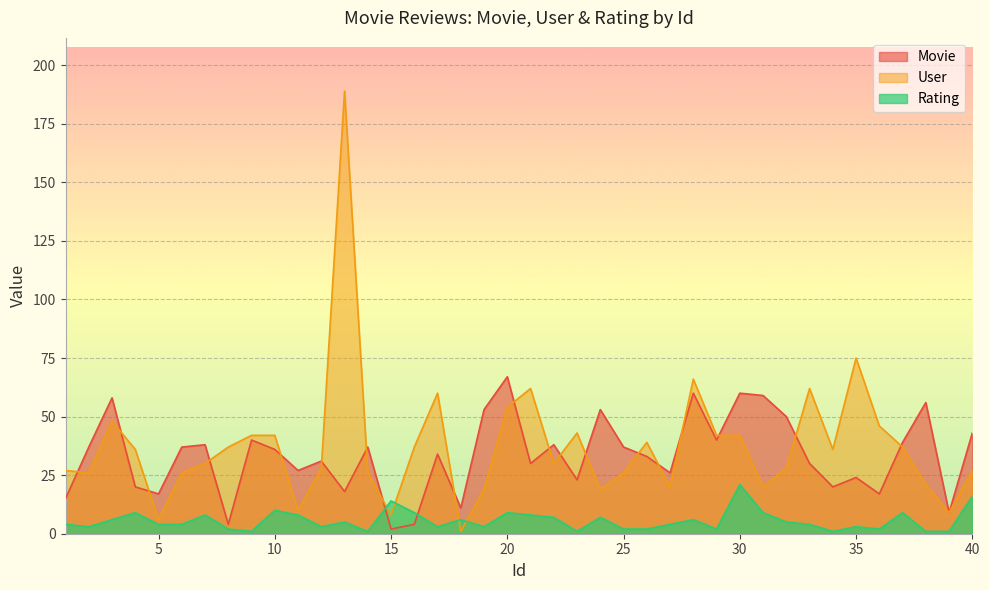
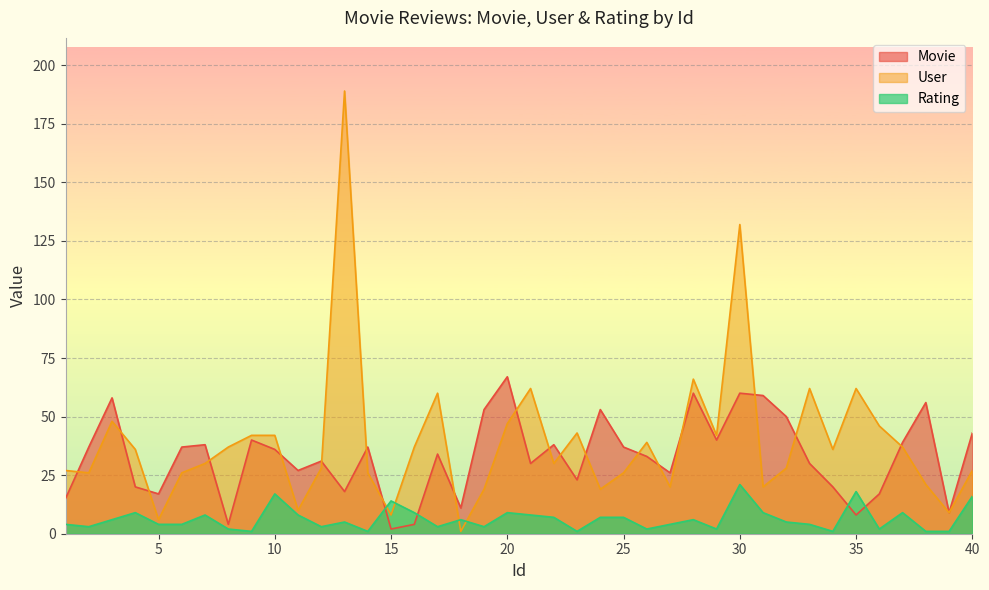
Rating, 10: 10 -> 17
User, 20: 54 -> 47
Rating, 25: 2 -> 7
User, 30: 42 -> 132
Movie, 35: 24 -> 8
User, 35: 75 -> 62
Rating, 35: 3 -> 18
